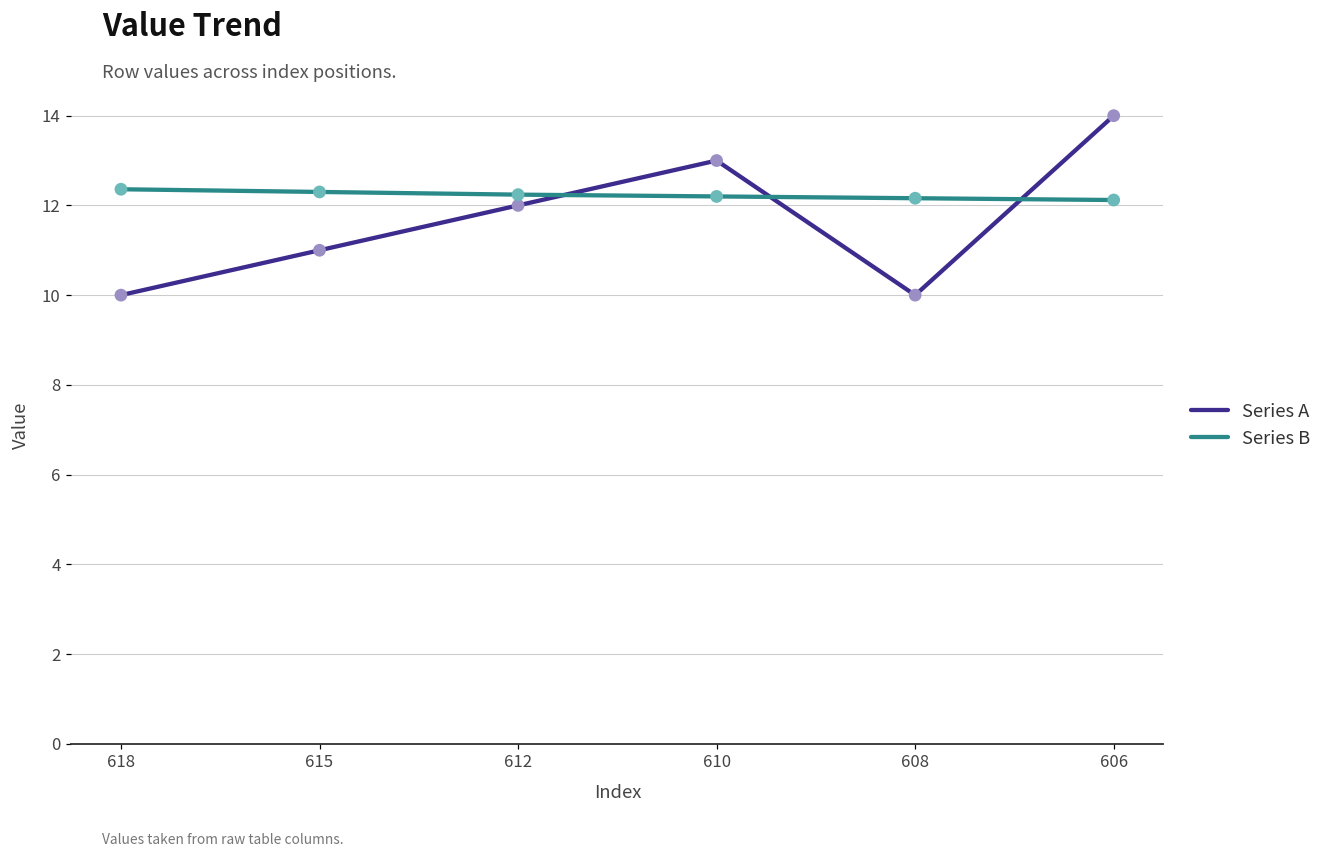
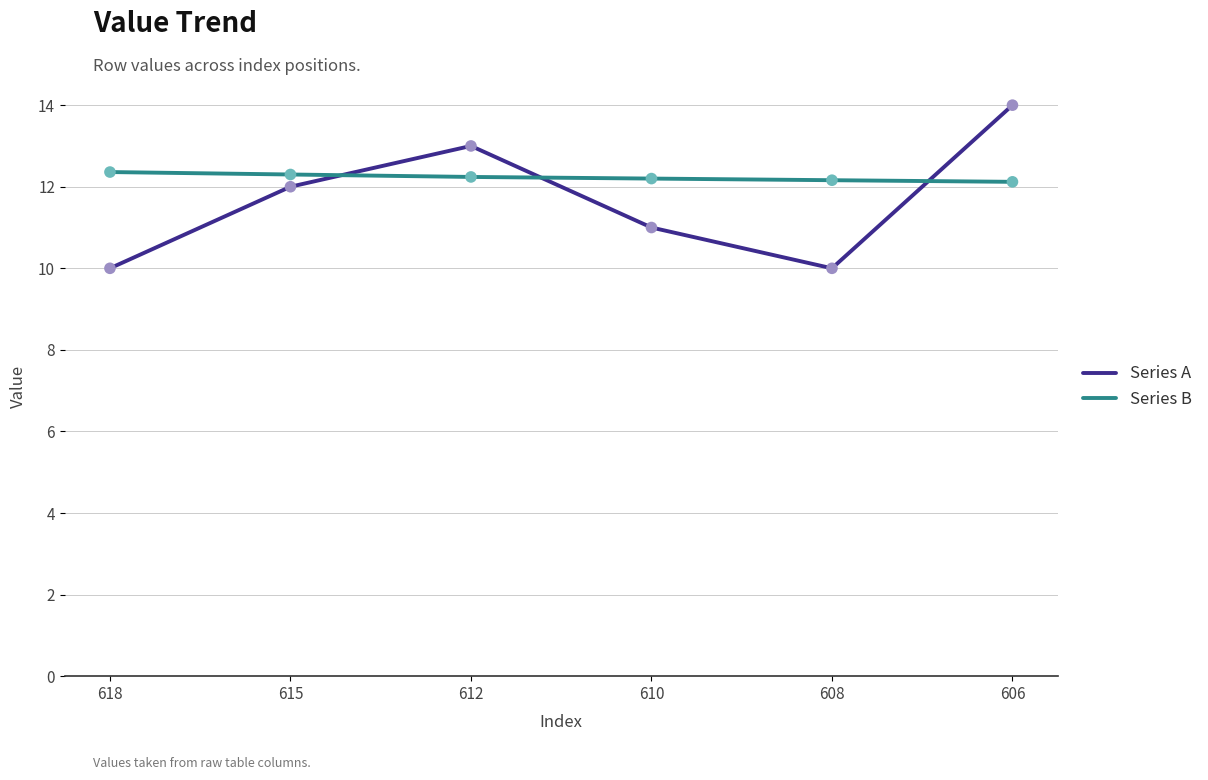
Series A, 615: 11 -> 12
Series A, 612: 12 -> 13
Series A, 610: 13 -> 11
